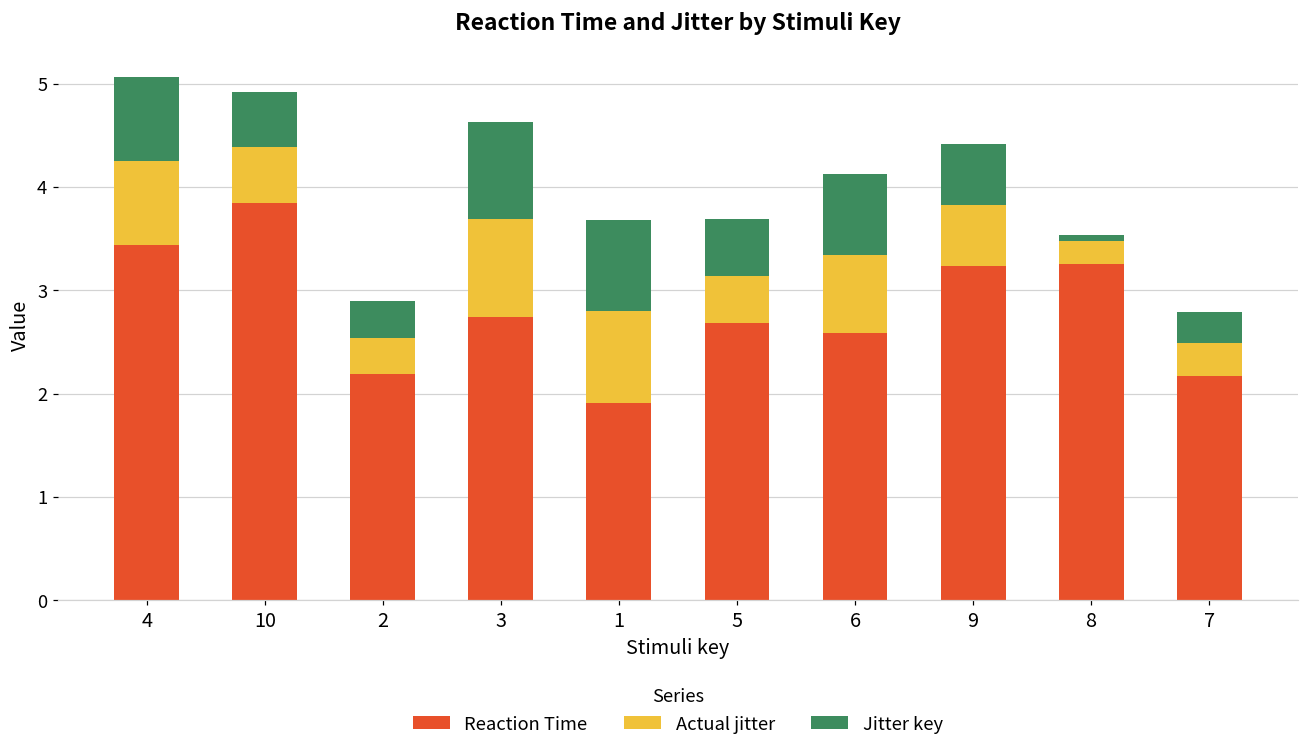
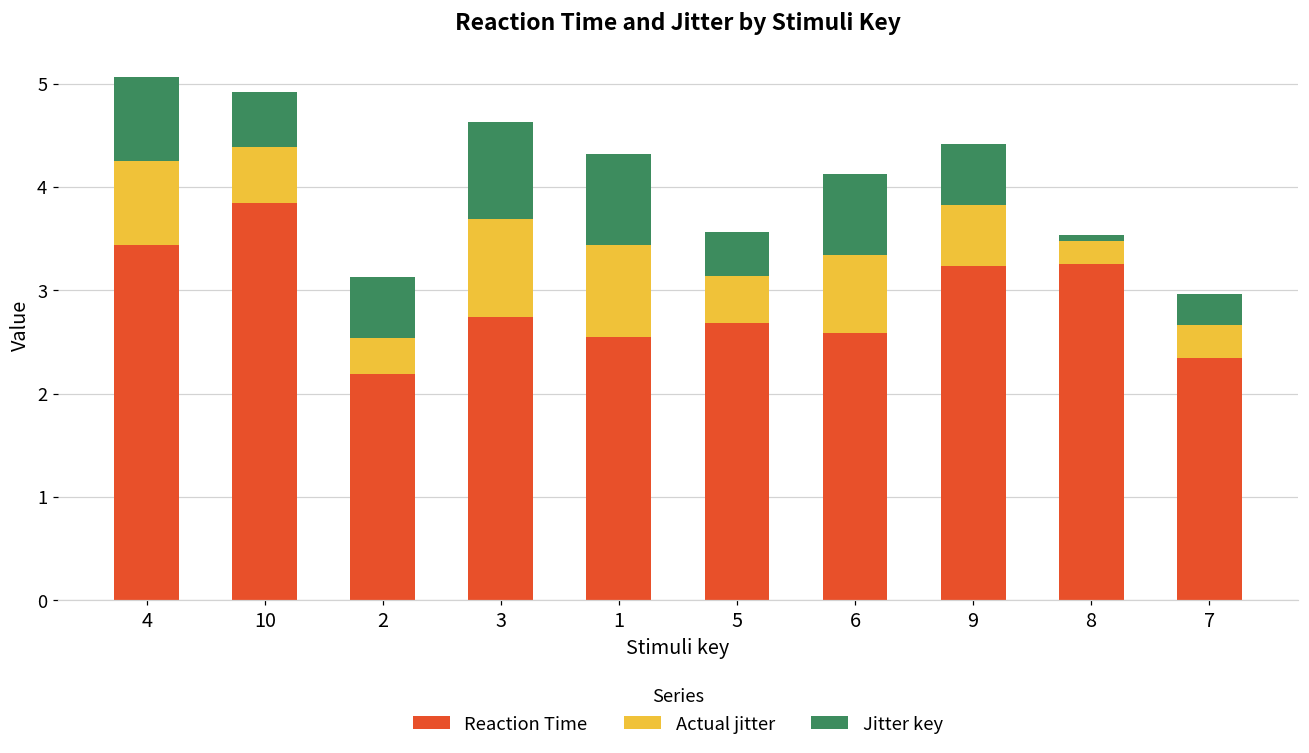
Jitter key, 2: 0.4 -> 0.6
Reaction Time, 1: 1.9 -> 2.6
Jitter key, 5: 0.6 -> 0.4
Reaction Time, 7: 2.2 -> 2.3
